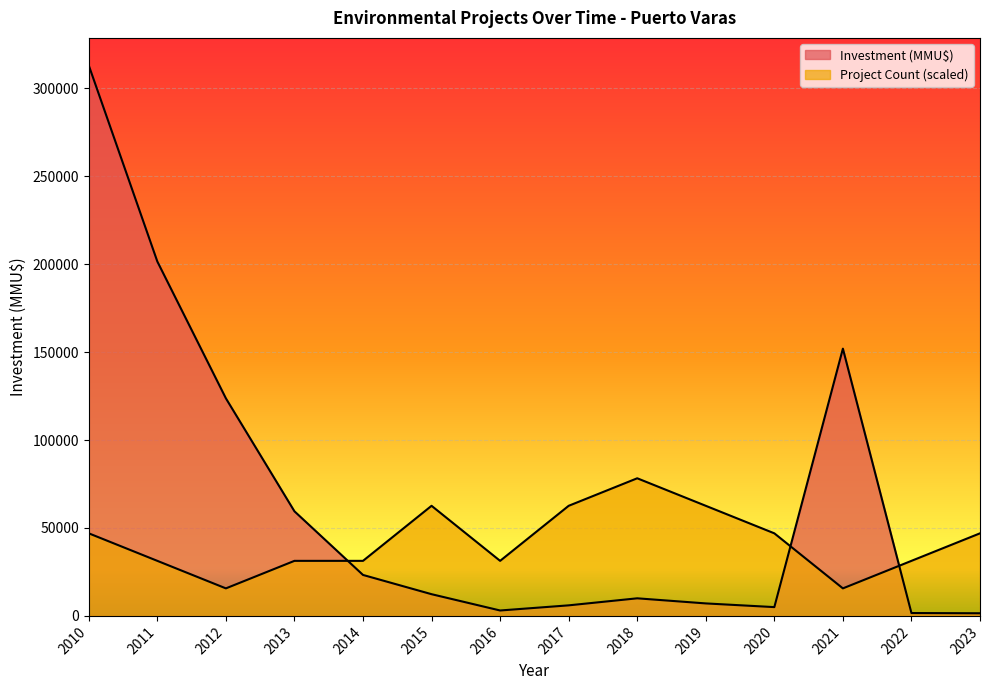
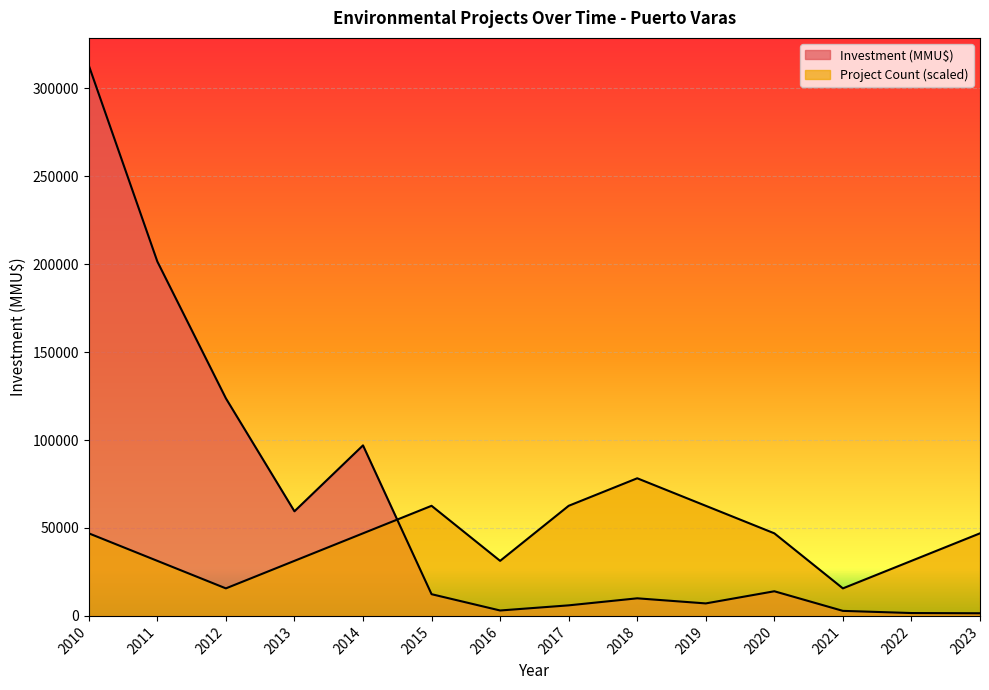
Investment (MMU$), 2014: 23000 -> 97000
Project Count (scaled), 2014: 31000 -> 47000
Investment (MMU$), 2020: 5000 -> 14000
Investment (MMU$), 2021: 152000 -> 3000
